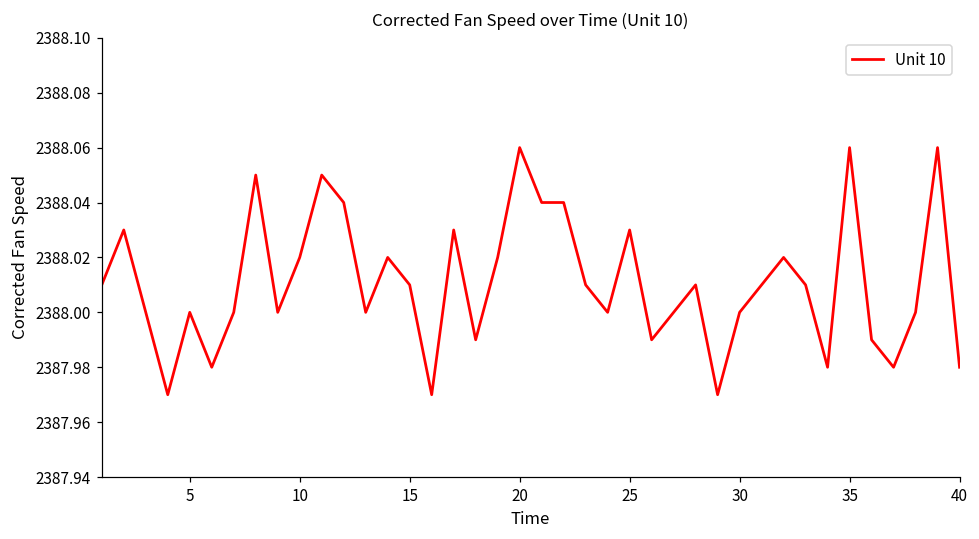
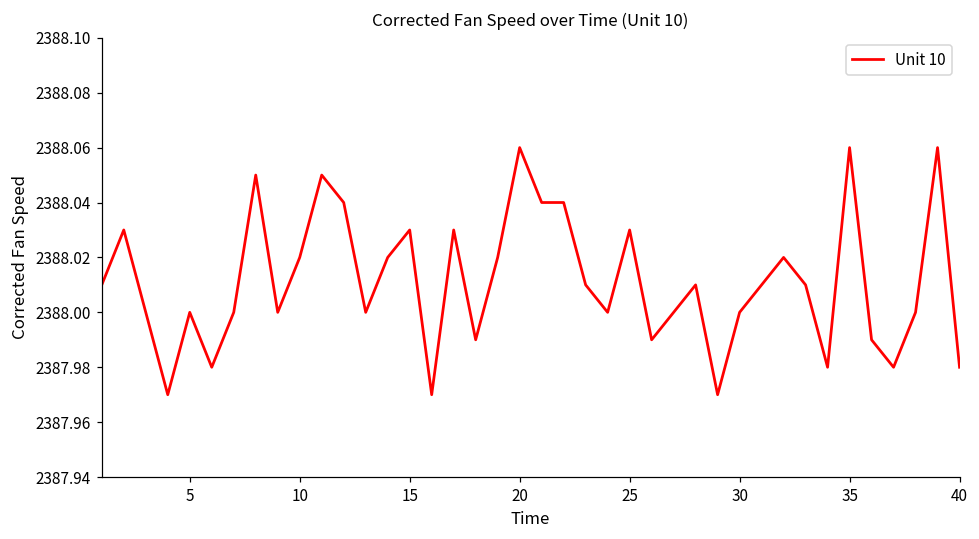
15: 2388.01 -> 2388.03
